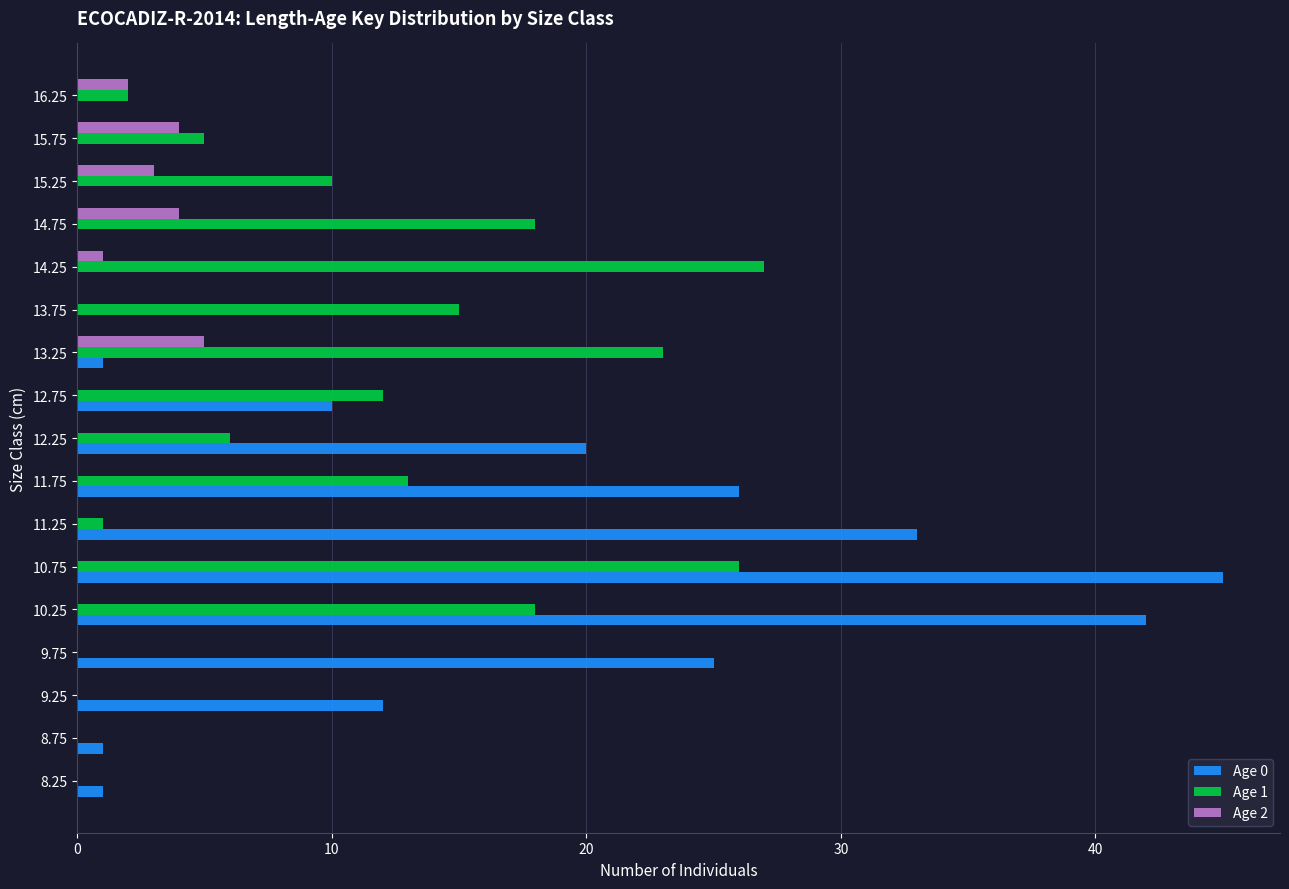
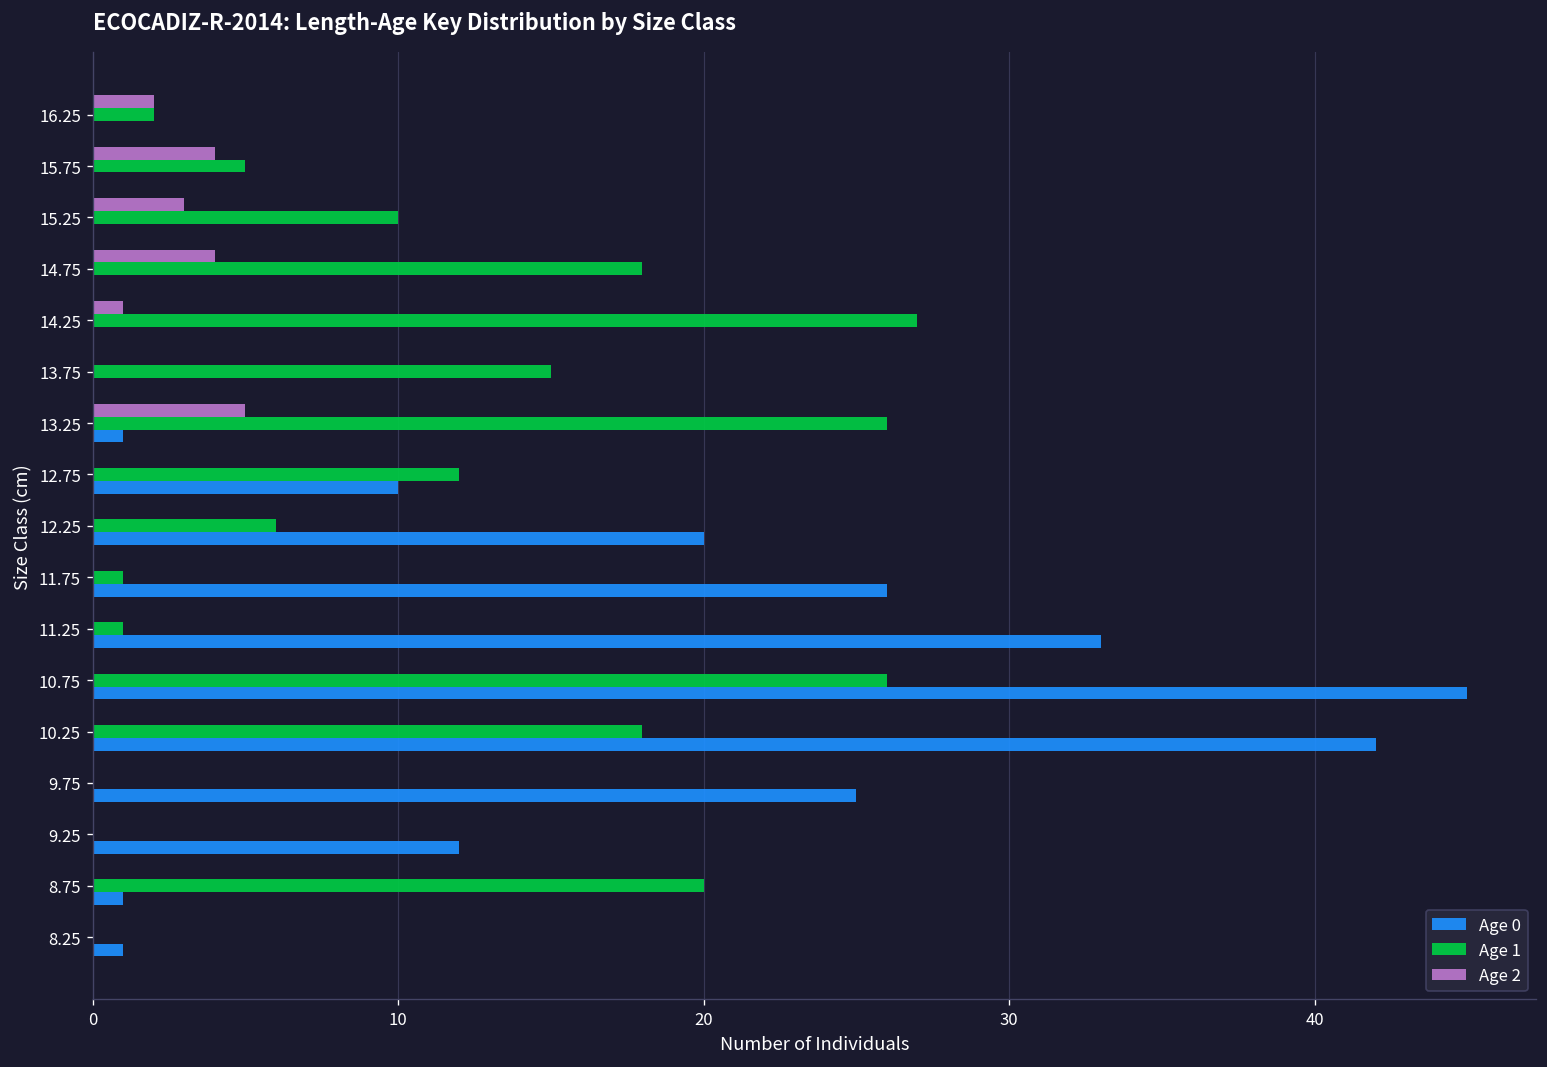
Age 1, 13.25: 23 -> 26
Age 1, 11.75: 13 -> 1
Age 1, 8.75: 0 -> 20
